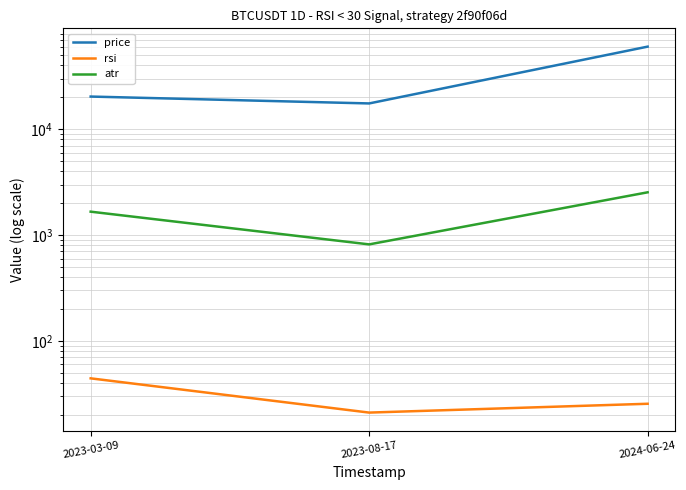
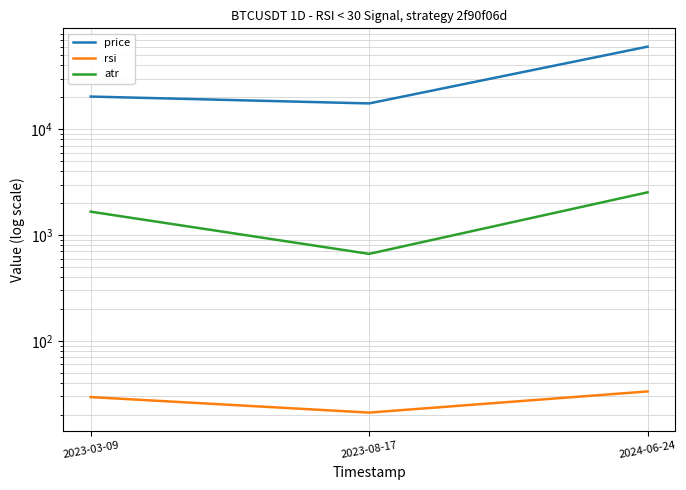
rsi, 2023-03-09: 44 -> 29
atr, 2023-08-17: 800 -> 700
rsi, 2024-06-24: 26 -> 33
